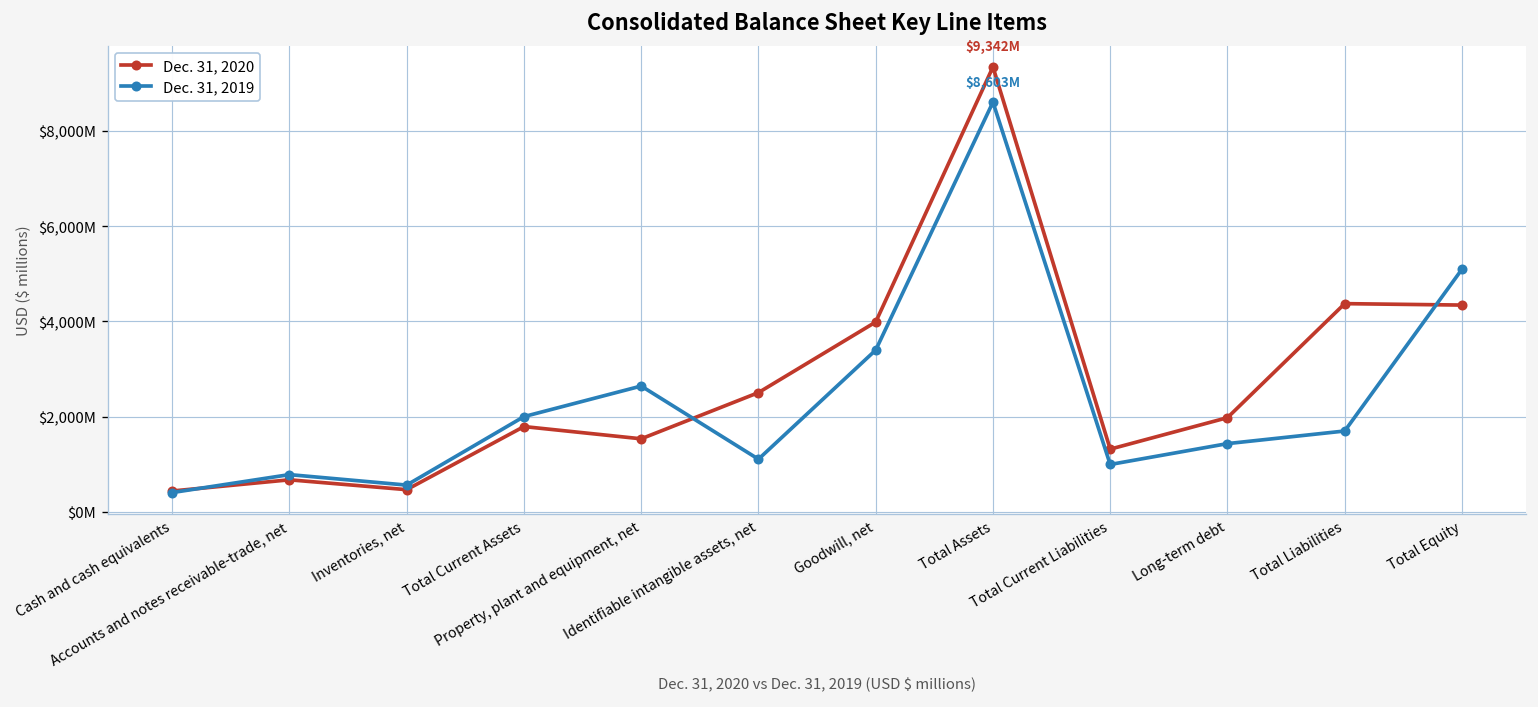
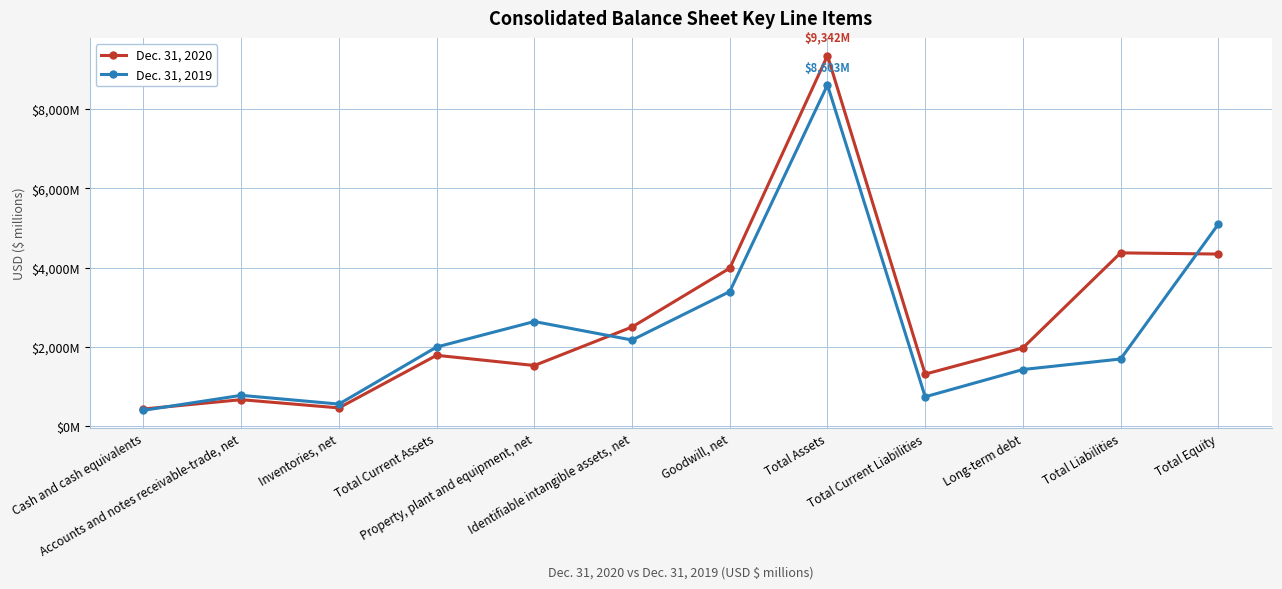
Dec. 31, 2019, Identifiable intangible assets, net: $1,100,000,000 -> $2,200,000,000
Dec. 31, 2019, Total Current Liabilities: $1,000,000,000 -> $700,000,000
